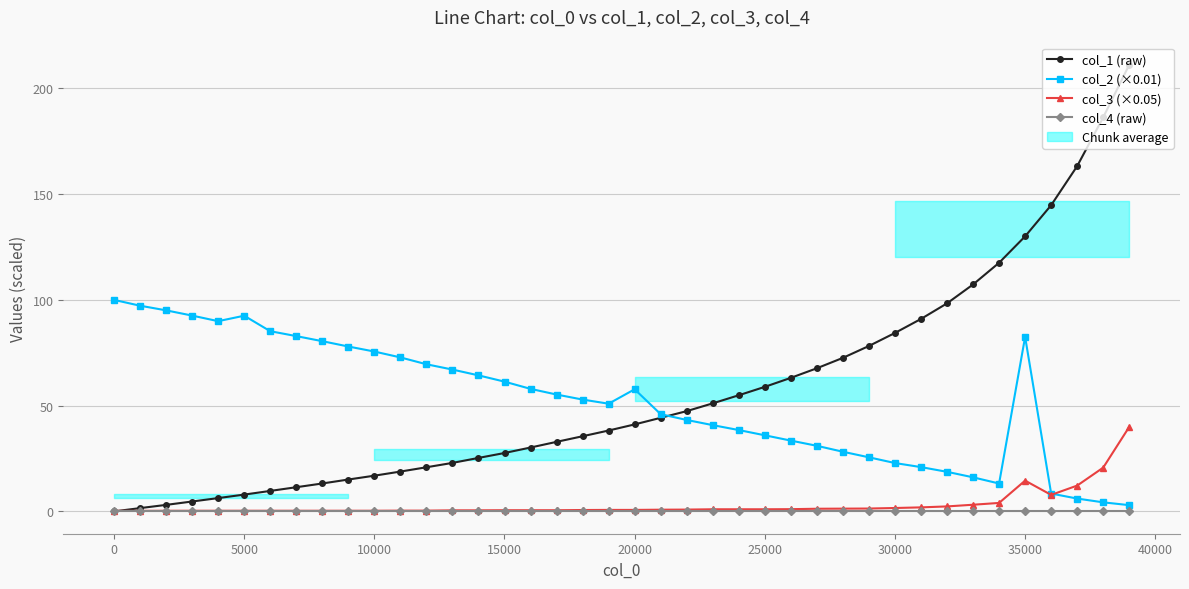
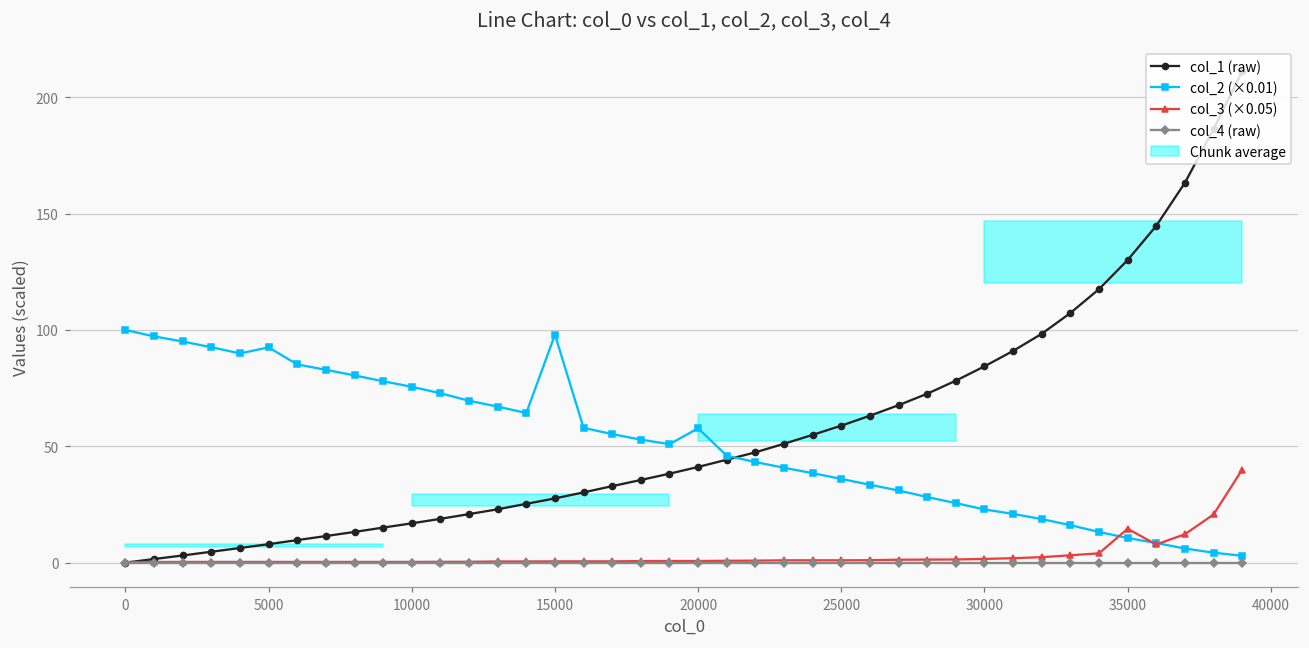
col_2 (×0.01), 15000: 61 -> 98
col_2 (×0.01), 35000: 83 -> 11
